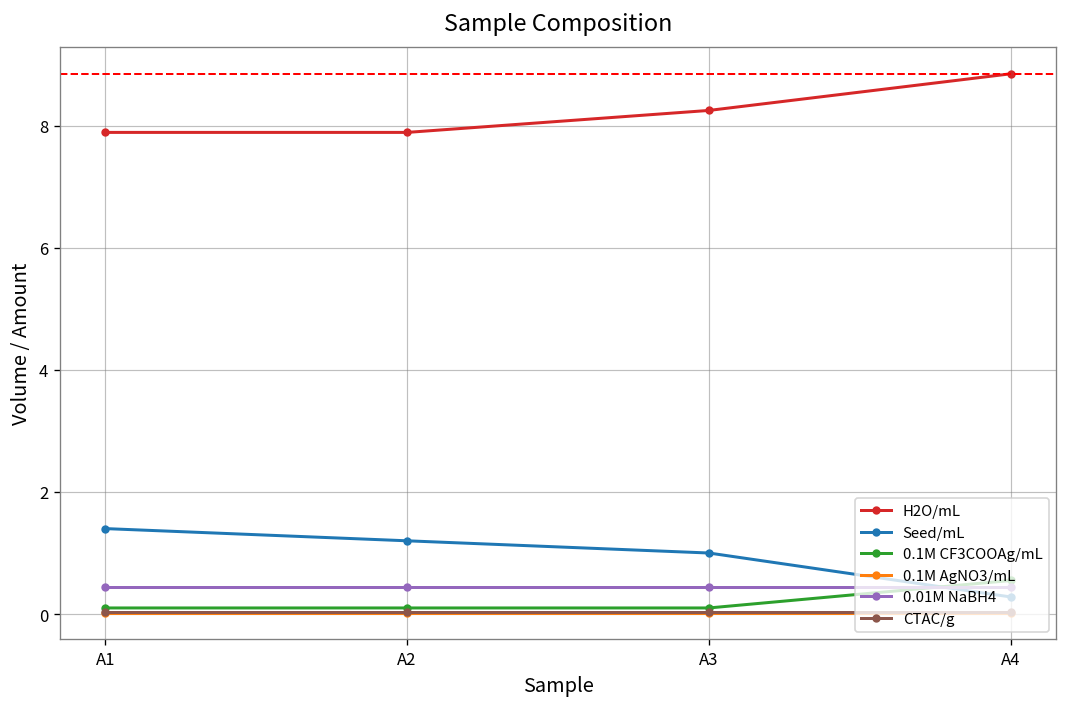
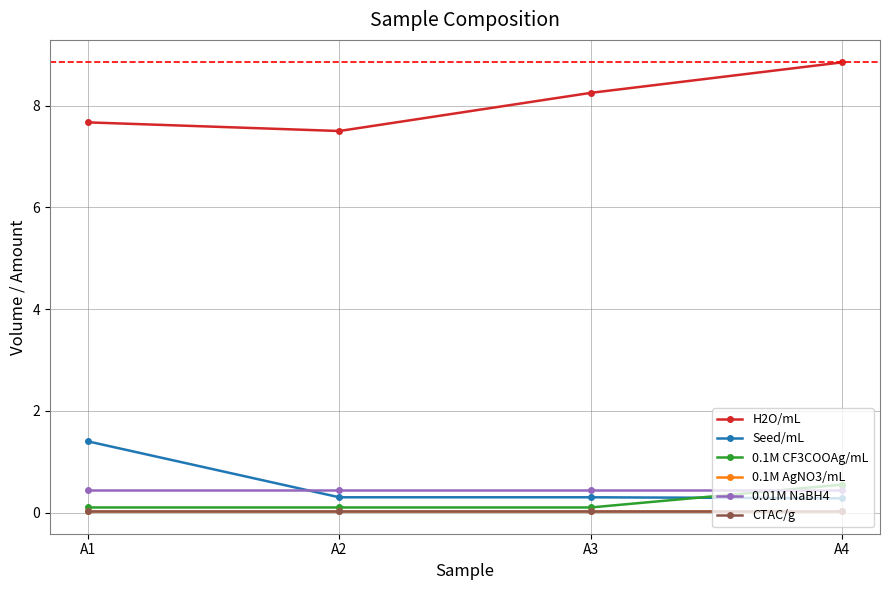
H2O/mL, A1: 7.9 -> 7.7
H2O/mL, A2: 7.9 -> 7.5
Seed/mL, A2: 1.2 -> 0.3
Seed/mL, A3: 1.0 -> 0.3
